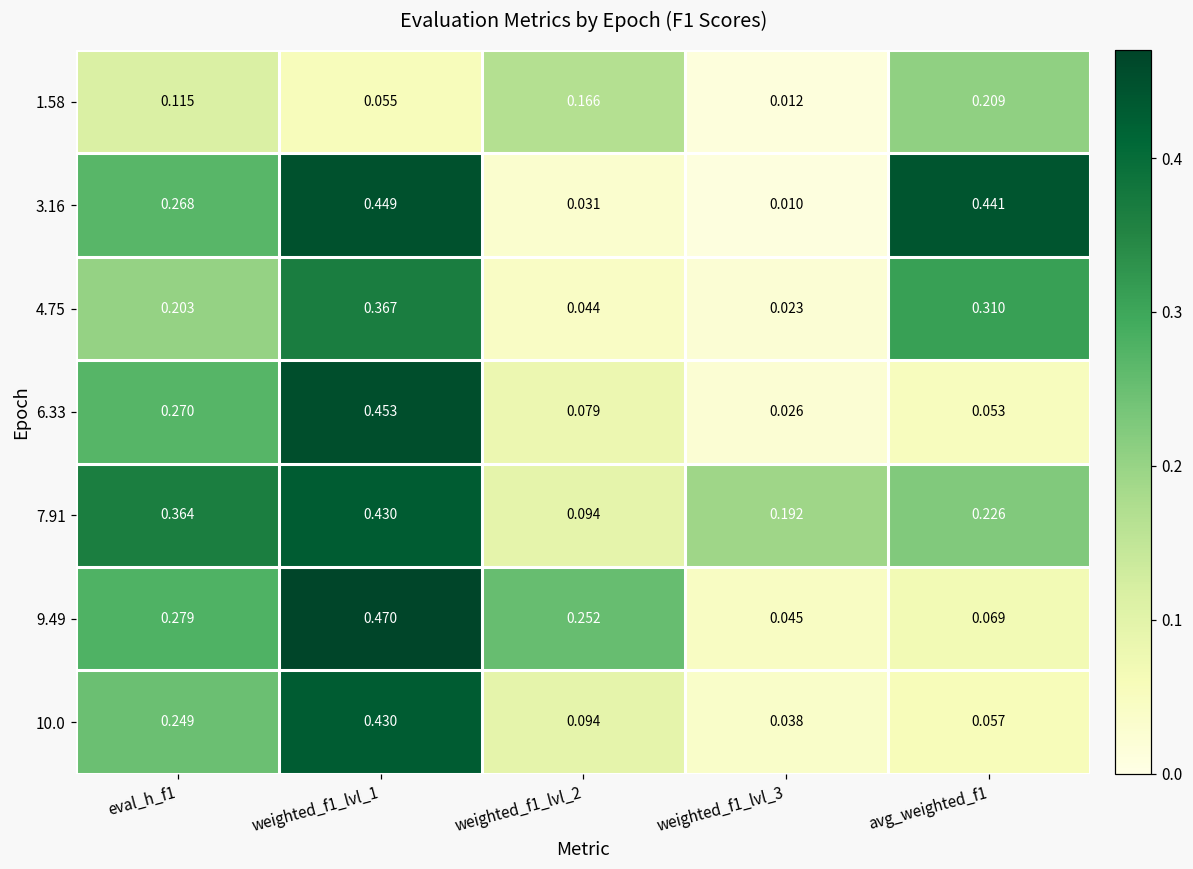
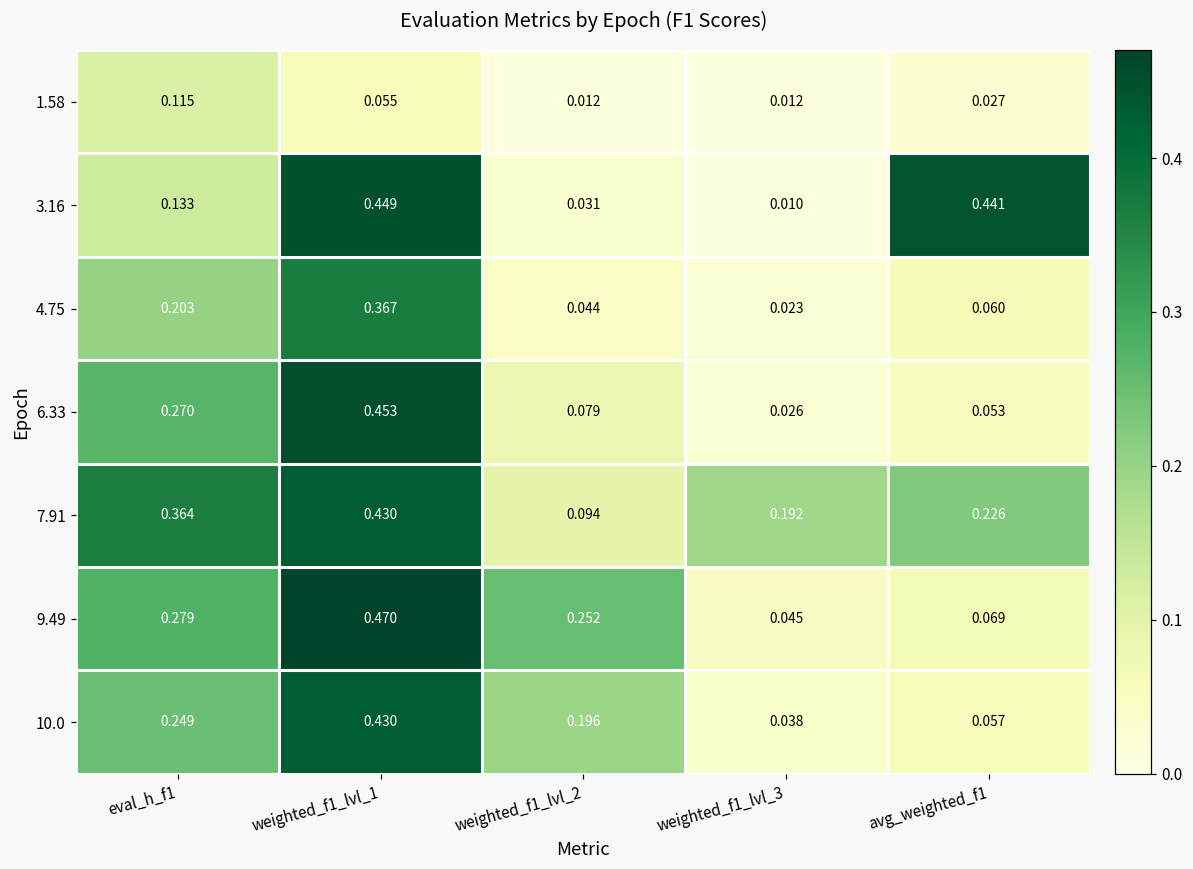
1.58, weighted_f1_lvl_2: 0.166 -> 0.012
1.58, avg_weighted_f1: 0.209 -> 0.027
3.16, eval_h_f1: 0.268 -> 0.133
4.75, avg_weighted_f1: 0.310 -> 0.060
10.0, weighted_f1_lvl_2: 0.094 -> 0.196
